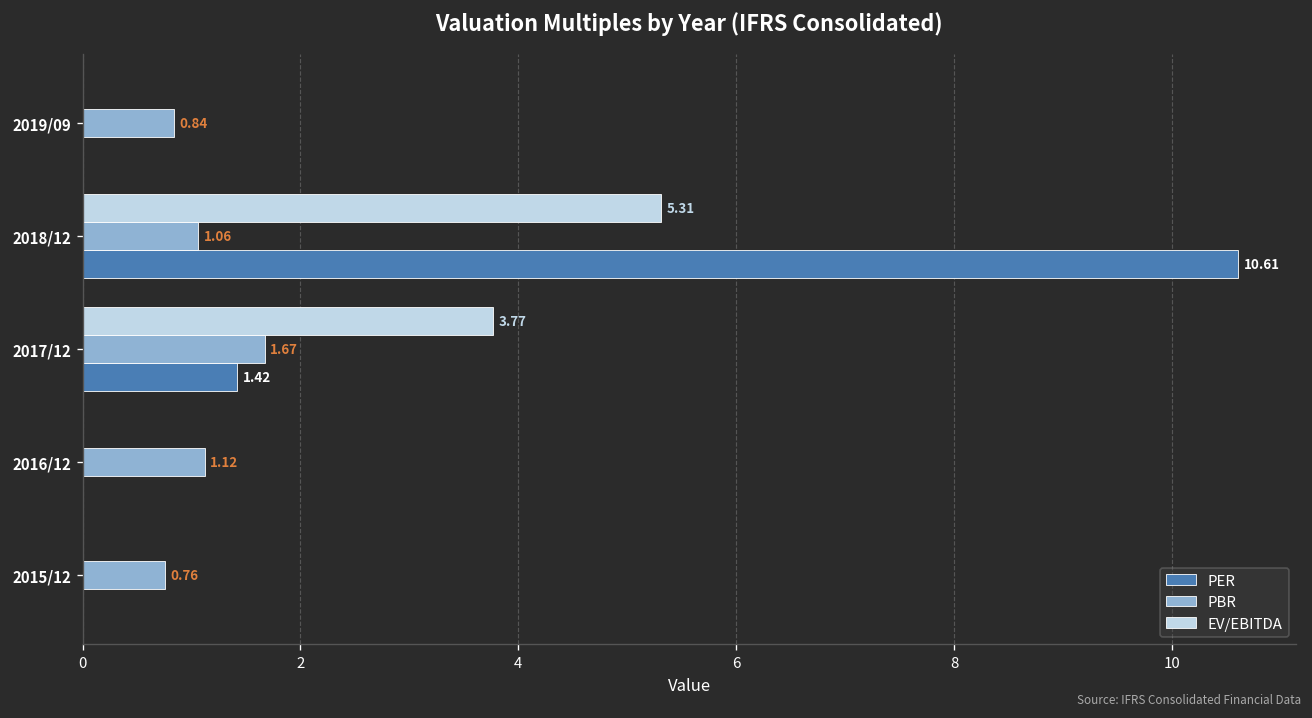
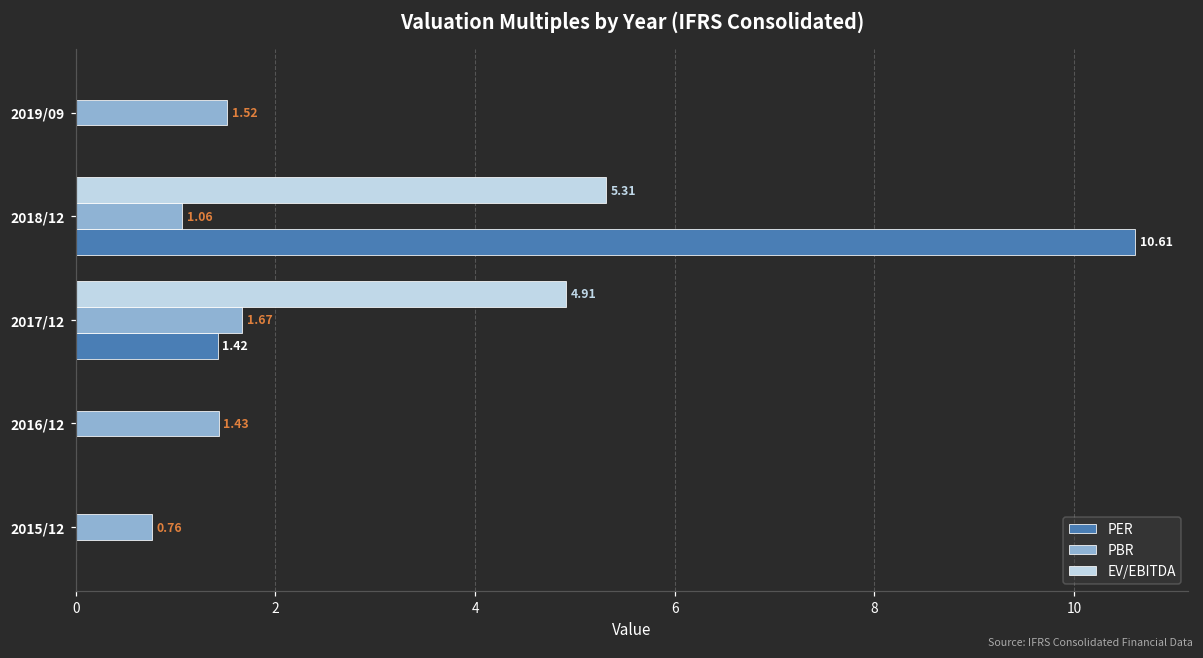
PBR, 2019/09: 0.84 -> 1.52
EV/EBITDA, 2017/12: 3.77 -> 4.91
PBR, 2016/12: 1.12 -> 1.43
